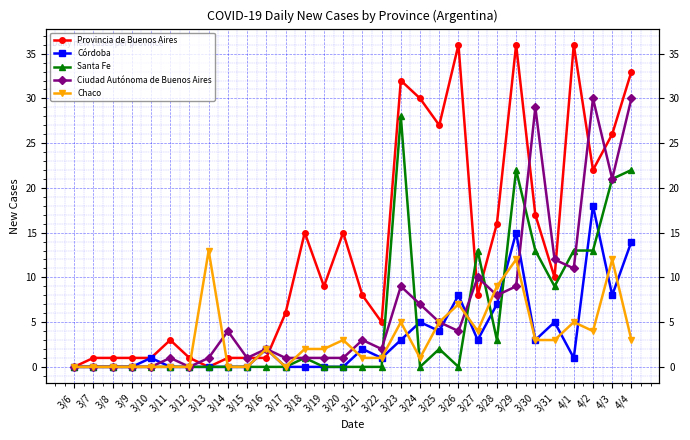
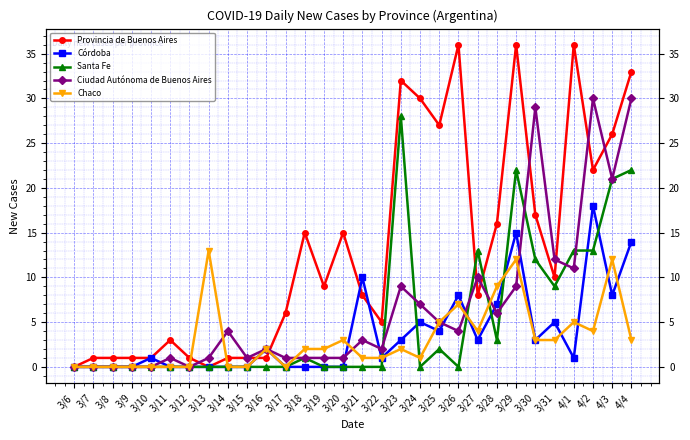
Córdoba, 3/21: 2 -> 10
Chaco, 3/23: 5 -> 2
Ciudad Autónoma de Buenos Aires, 3/28: 8 -> 6
Santa Fe, 3/30: 13 -> 12
